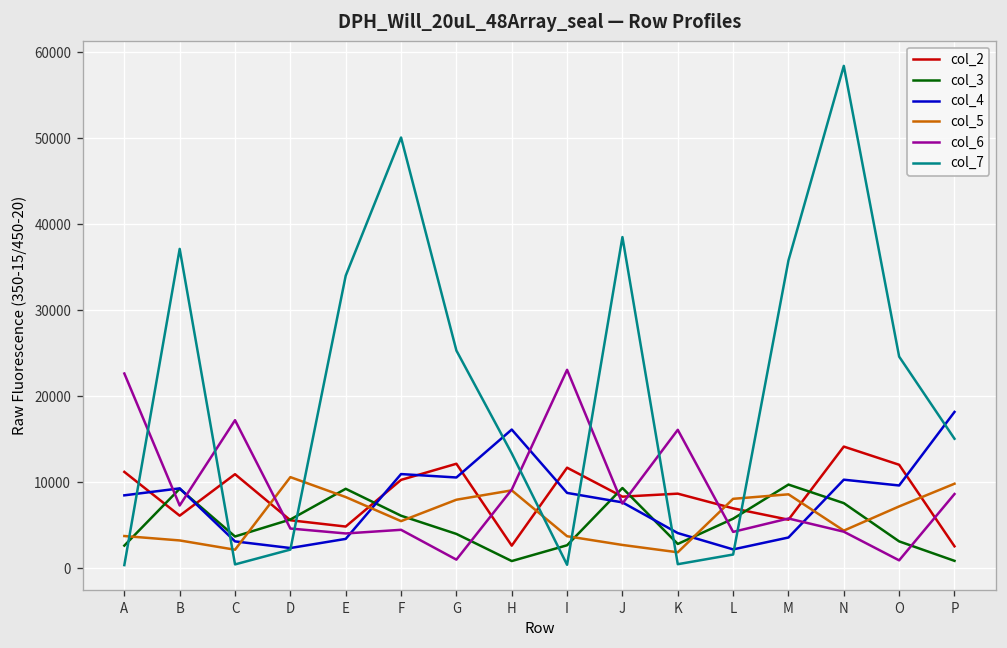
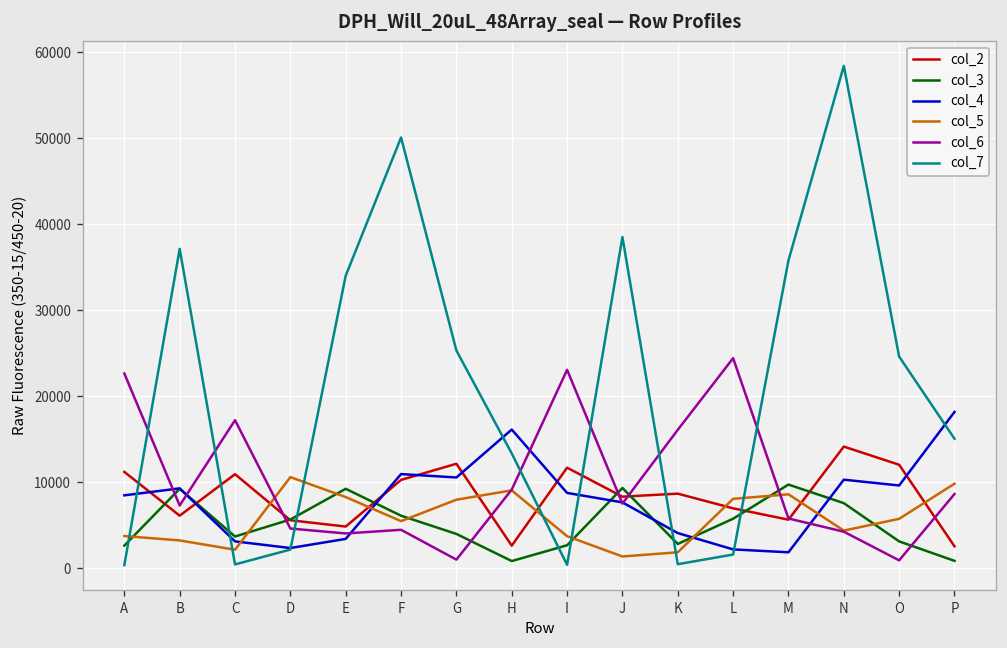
col_5, J: 3000 -> 1000
col_6, L: 4000 -> 24000
col_4, M: 4000 -> 2000
col_5, O: 7000 -> 6000
